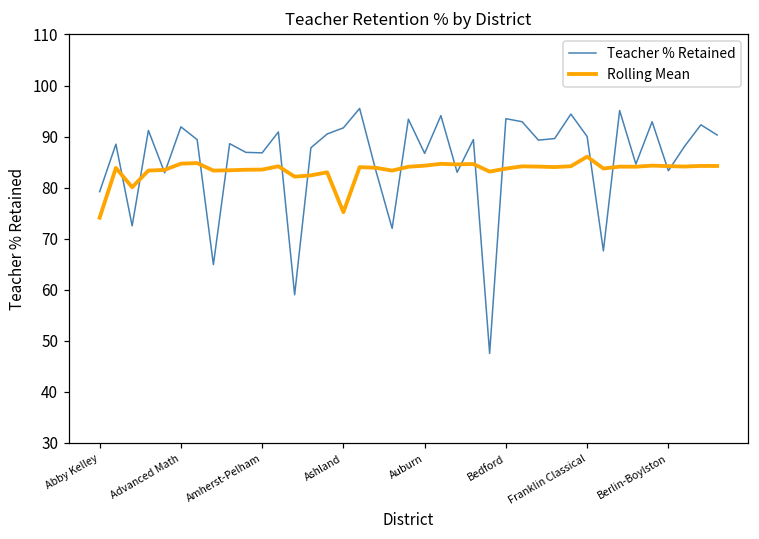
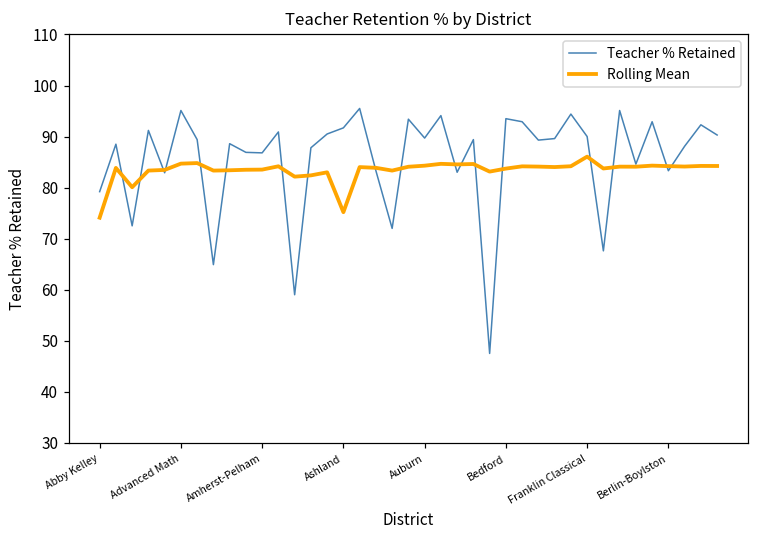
Teacher % Retained, Advanced Math: 92 -> 95
Teacher % Retained, Auburn: 87 -> 90
